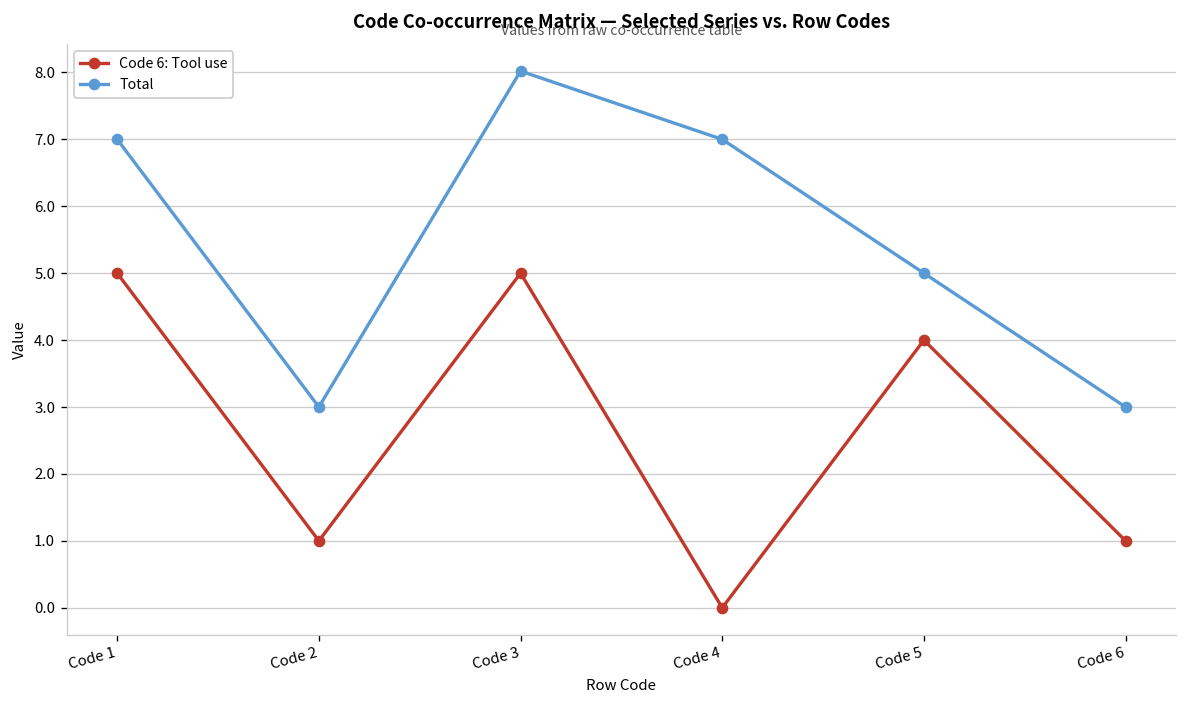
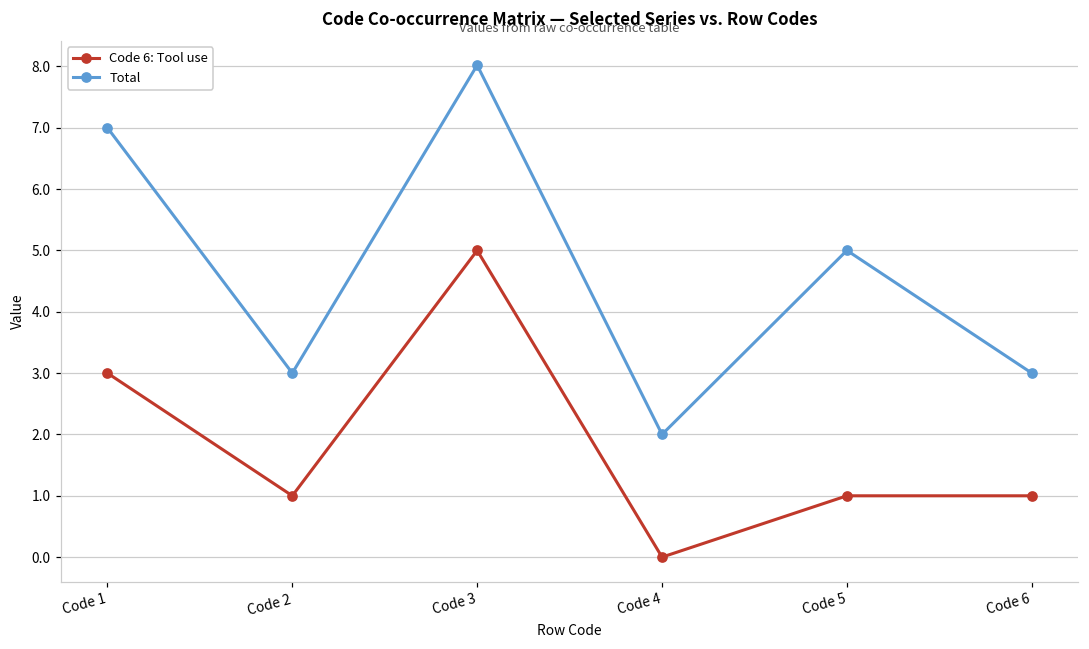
Code 6: Tool use, Code 1: 5 -> 3
Total, Code 4: 7 -> 2
Code 6: Tool use, Code 5: 4 -> 1
